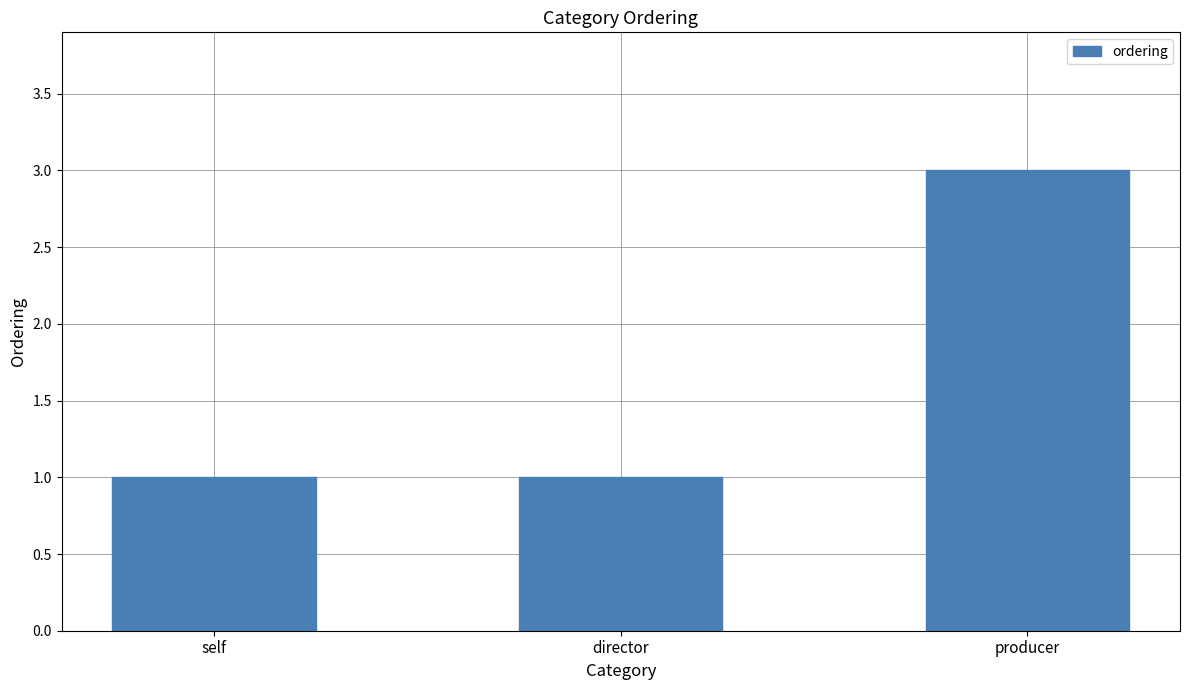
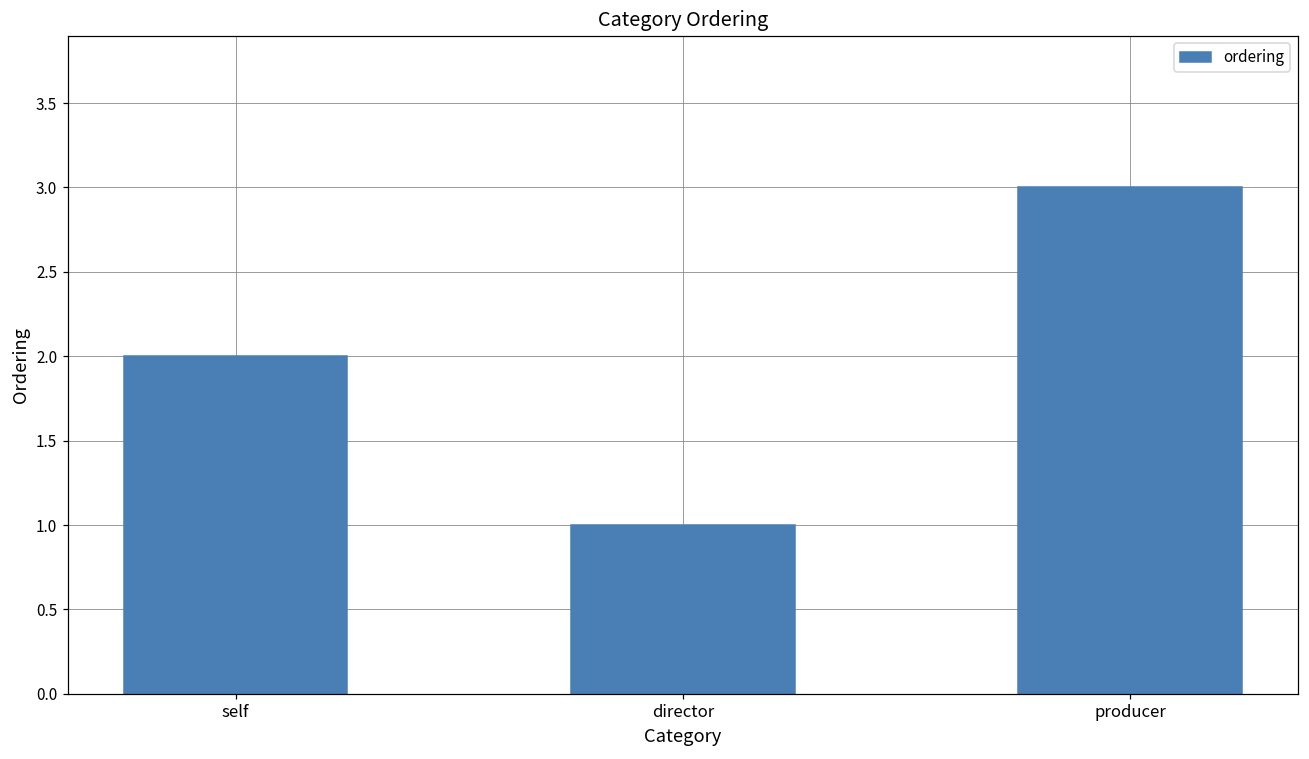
self: 1 -> 2
